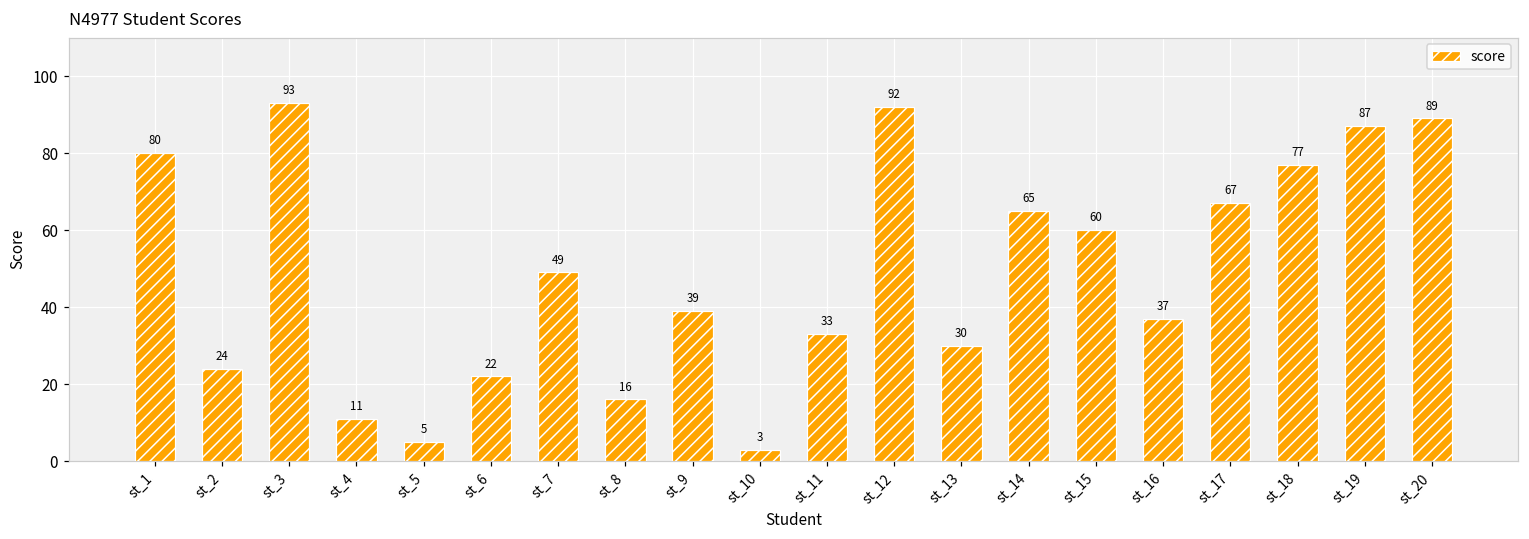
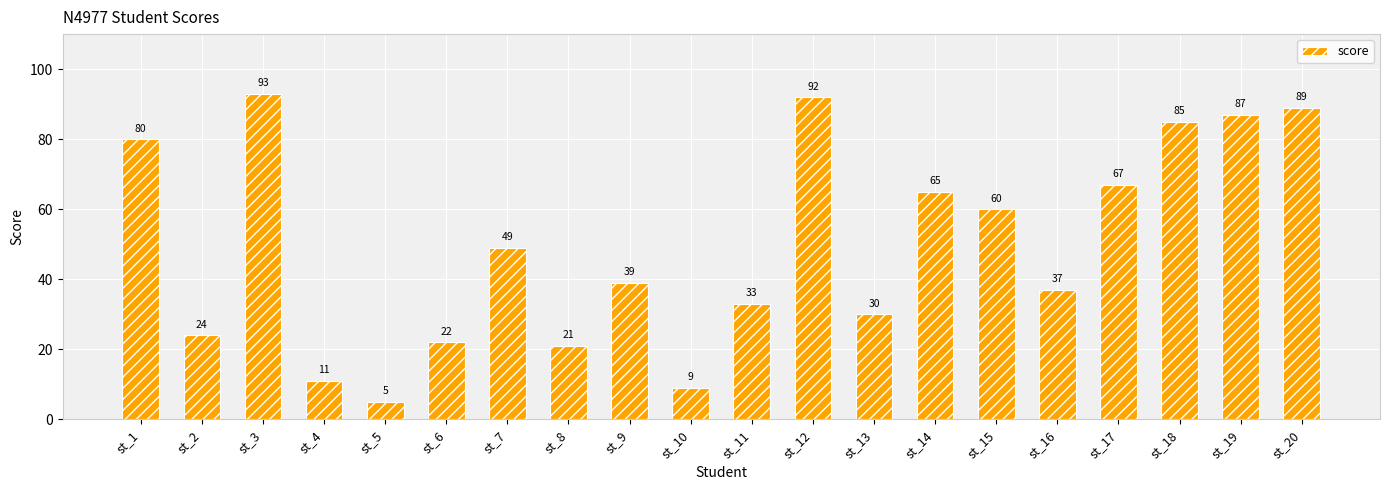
st_8: 16 -> 21
st_10: 3 -> 9
st_18: 77 -> 85
